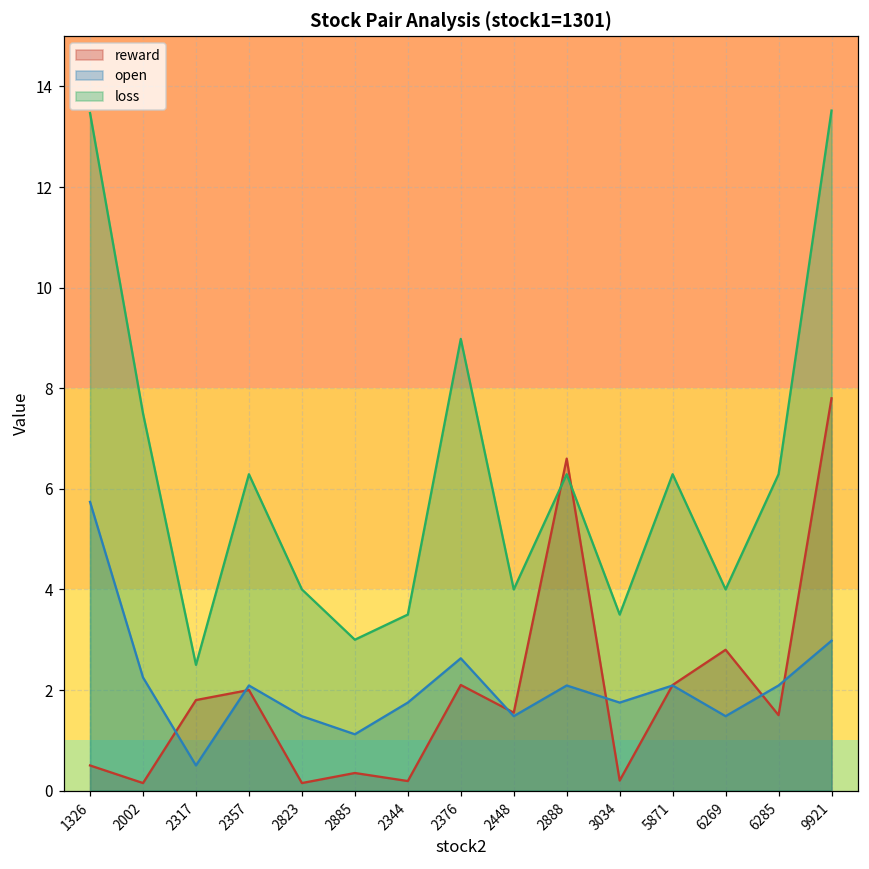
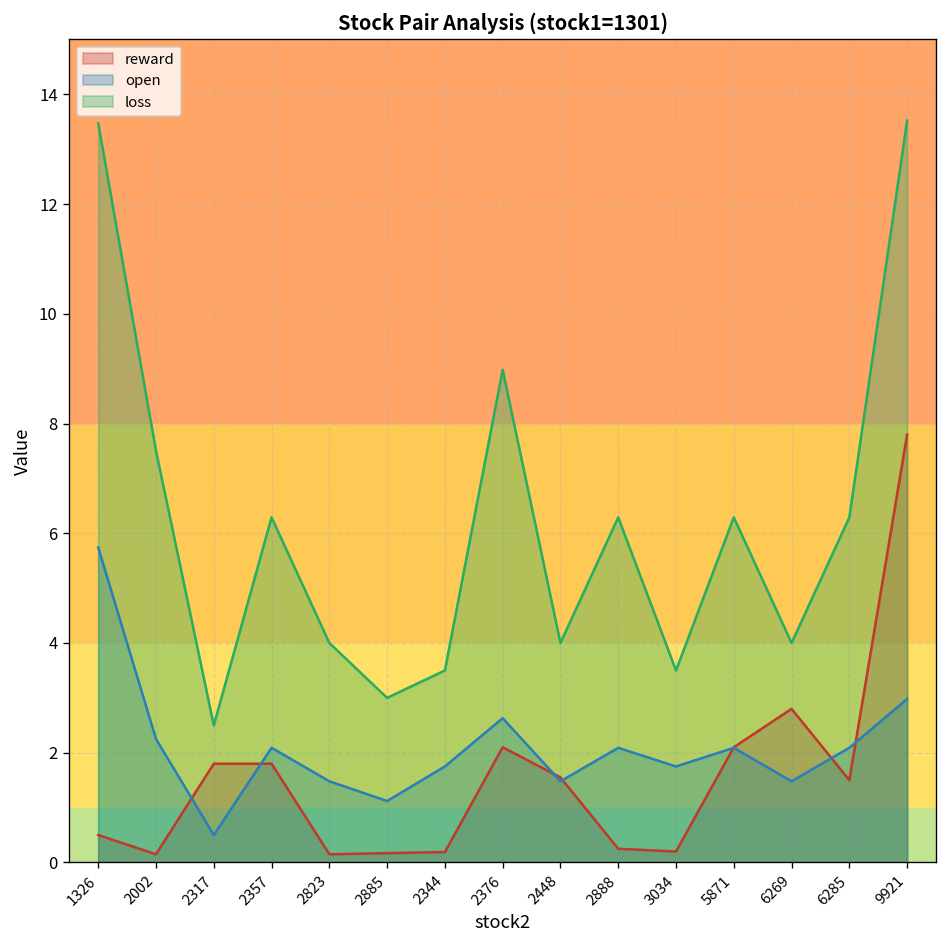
reward, 2357: 2.0 -> 1.8
reward, 2885: 0.4 -> 0.2
reward, 2888: 6.6 -> 0.3
